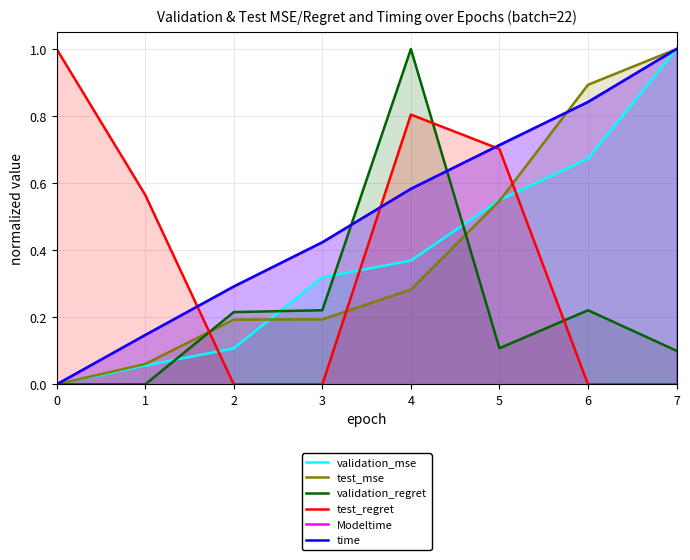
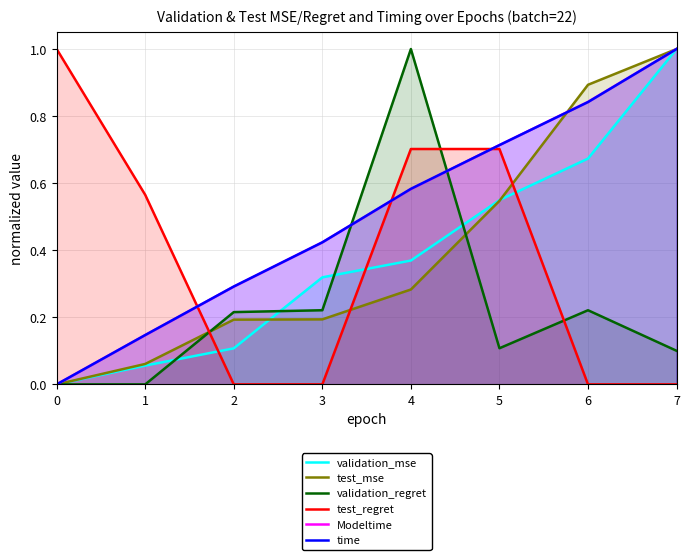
test_regret, 4: 0.80 -> 0.70
